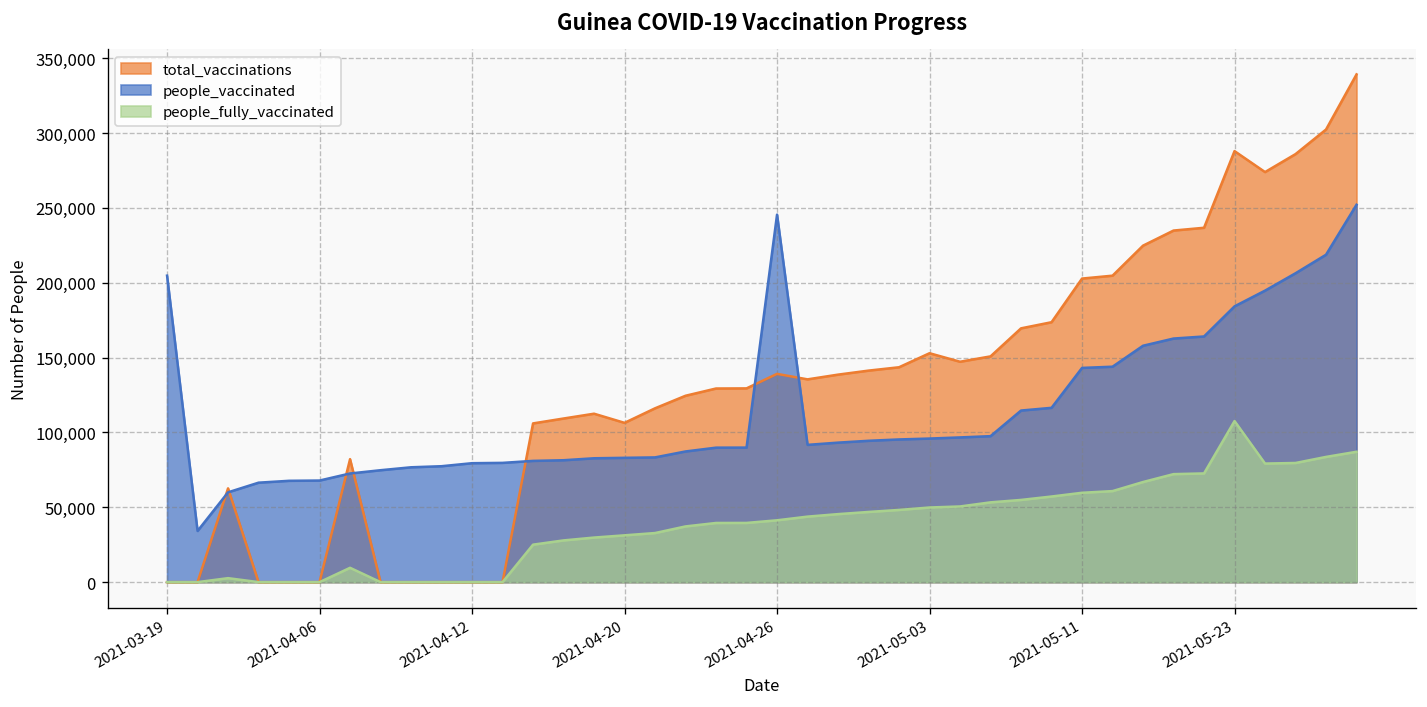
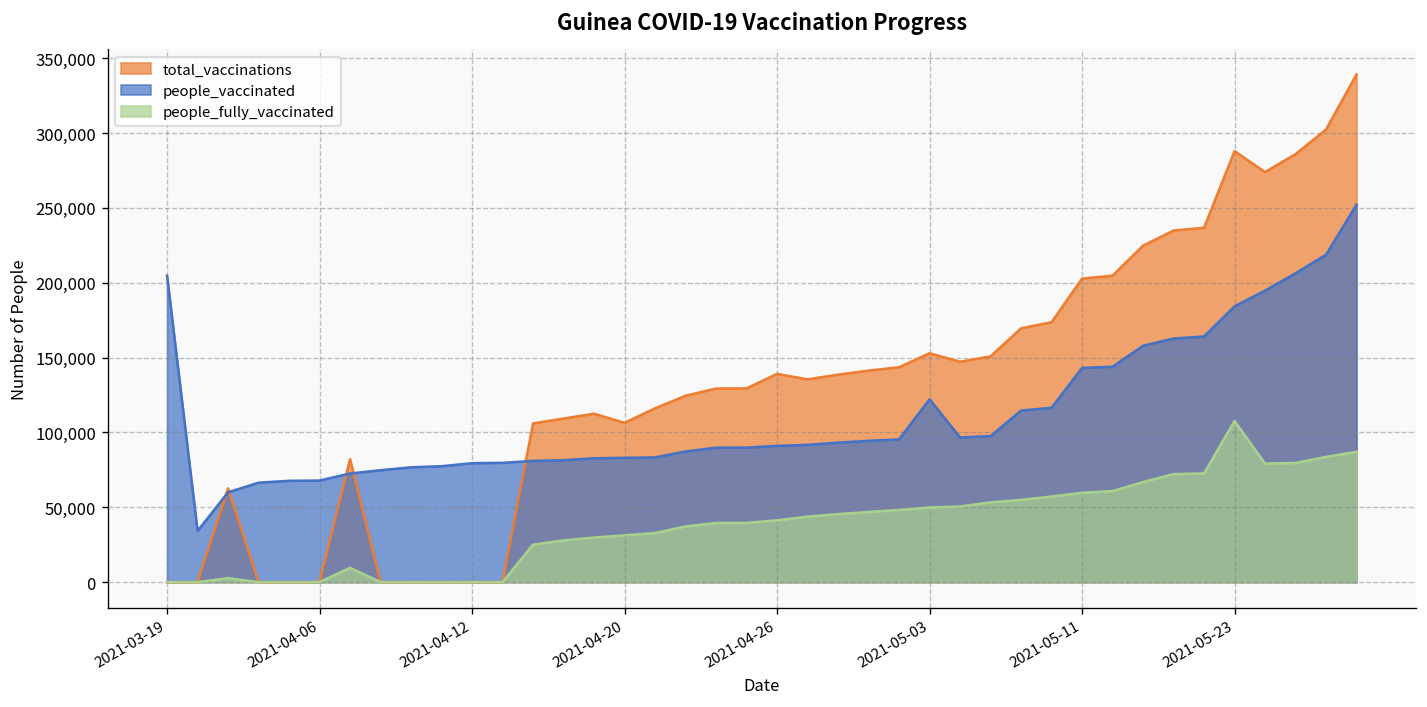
people_vaccinated, 2021-04-26: 245,000 -> 91,000
people_vaccinated, 2021-05-03: 96,000 -> 122,000
